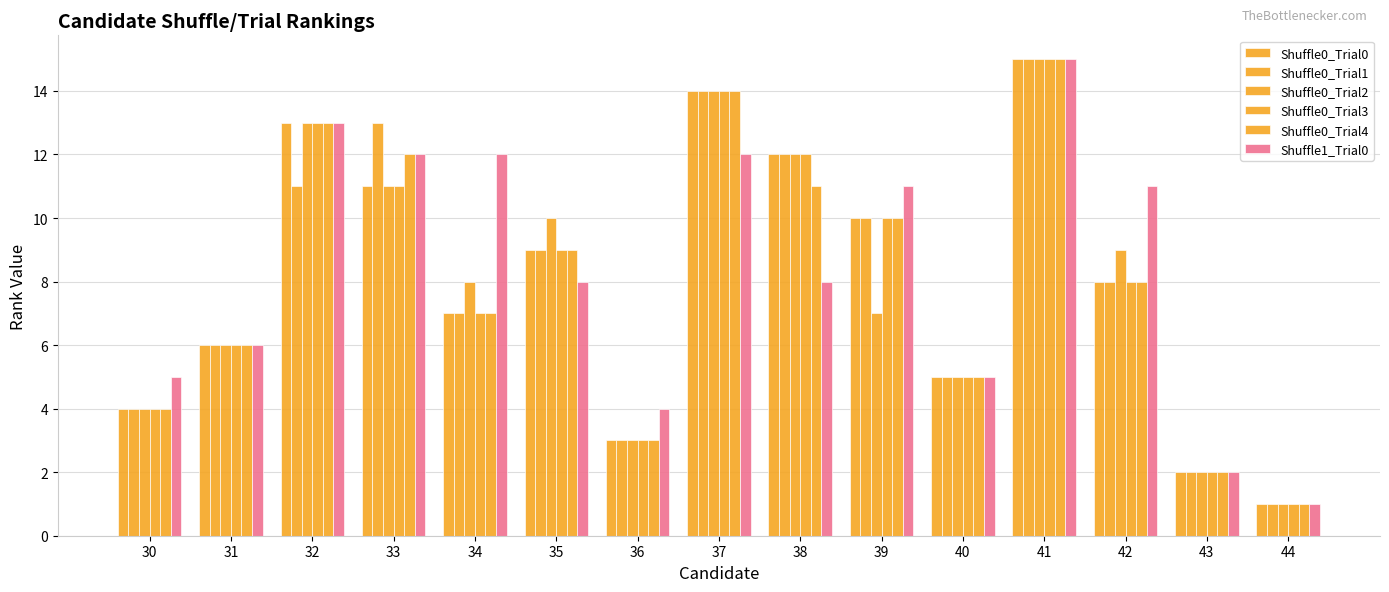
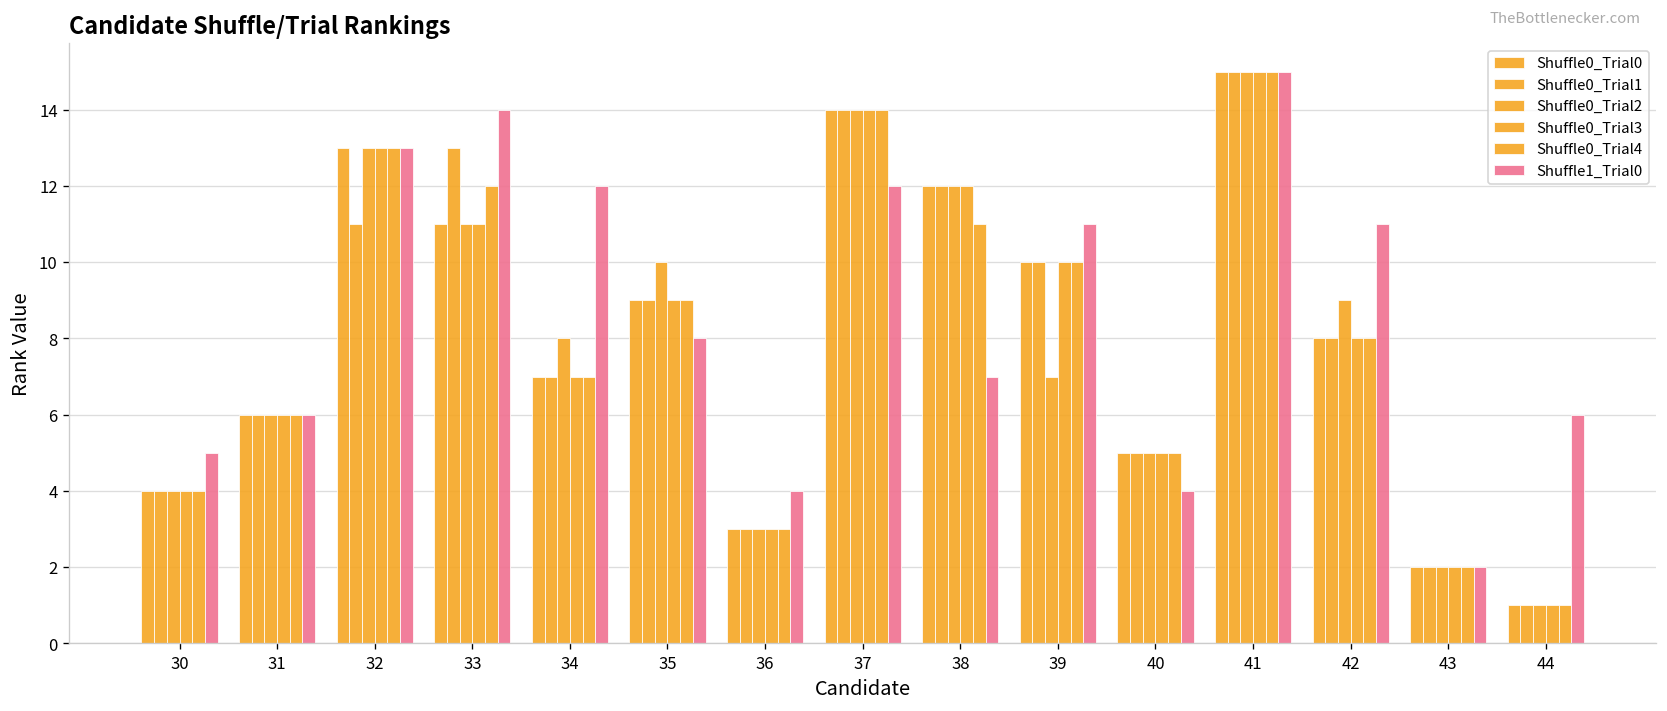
Shuffle1_Trial0, 33: 12 -> 14
Shuffle1_Trial0, 38: 8 -> 7
Shuffle1_Trial0, 40: 5 -> 4
Shuffle1_Trial0, 44: 1 -> 6
